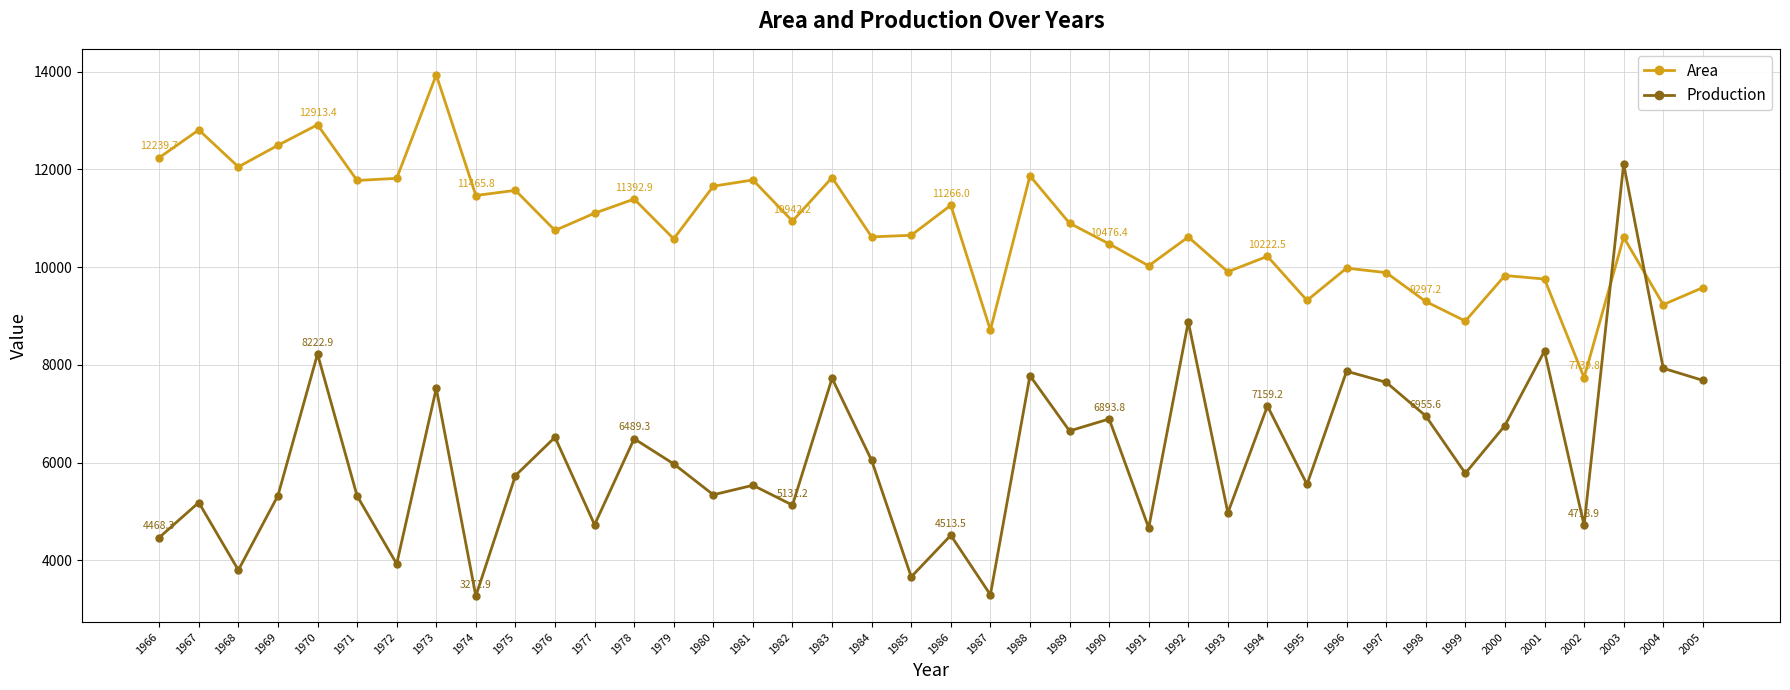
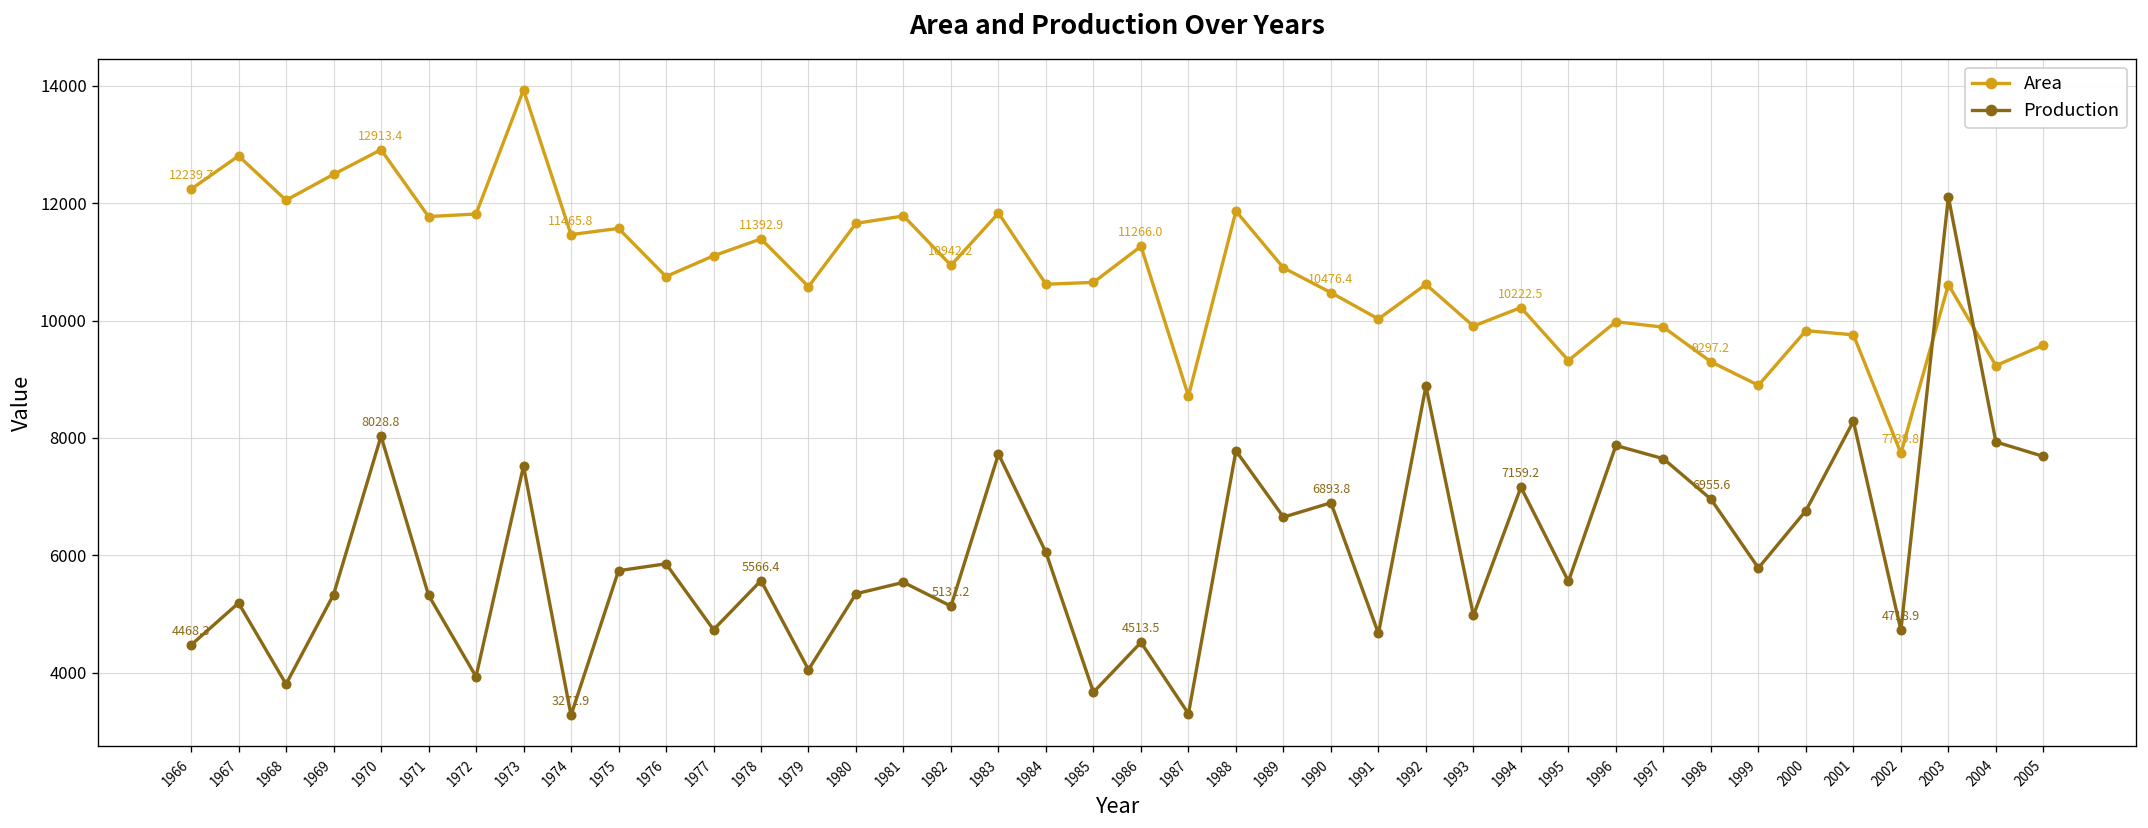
Production, 1970: 8222.9 -> 8028.8
Production, 1976: 6500 -> 5900
Production, 1978: 6489.3 -> 5566.4
Production, 1979: 6000 -> 4000
